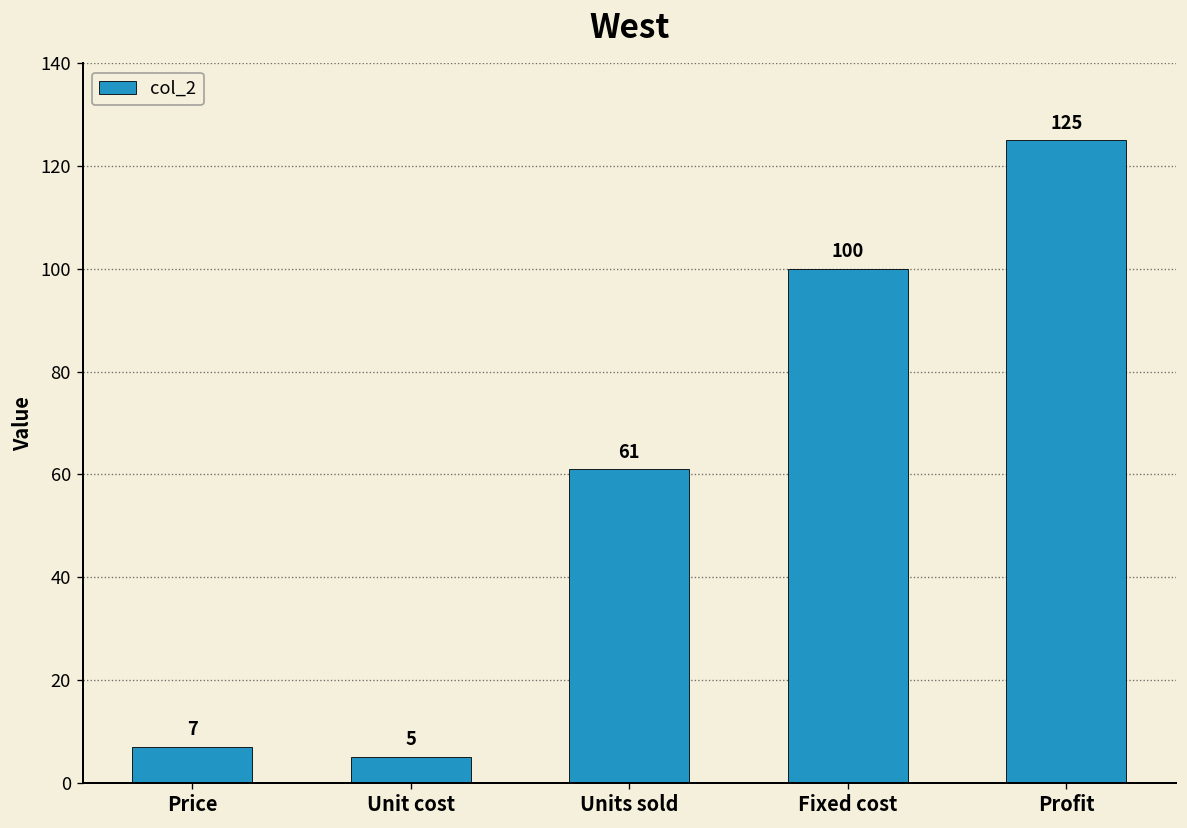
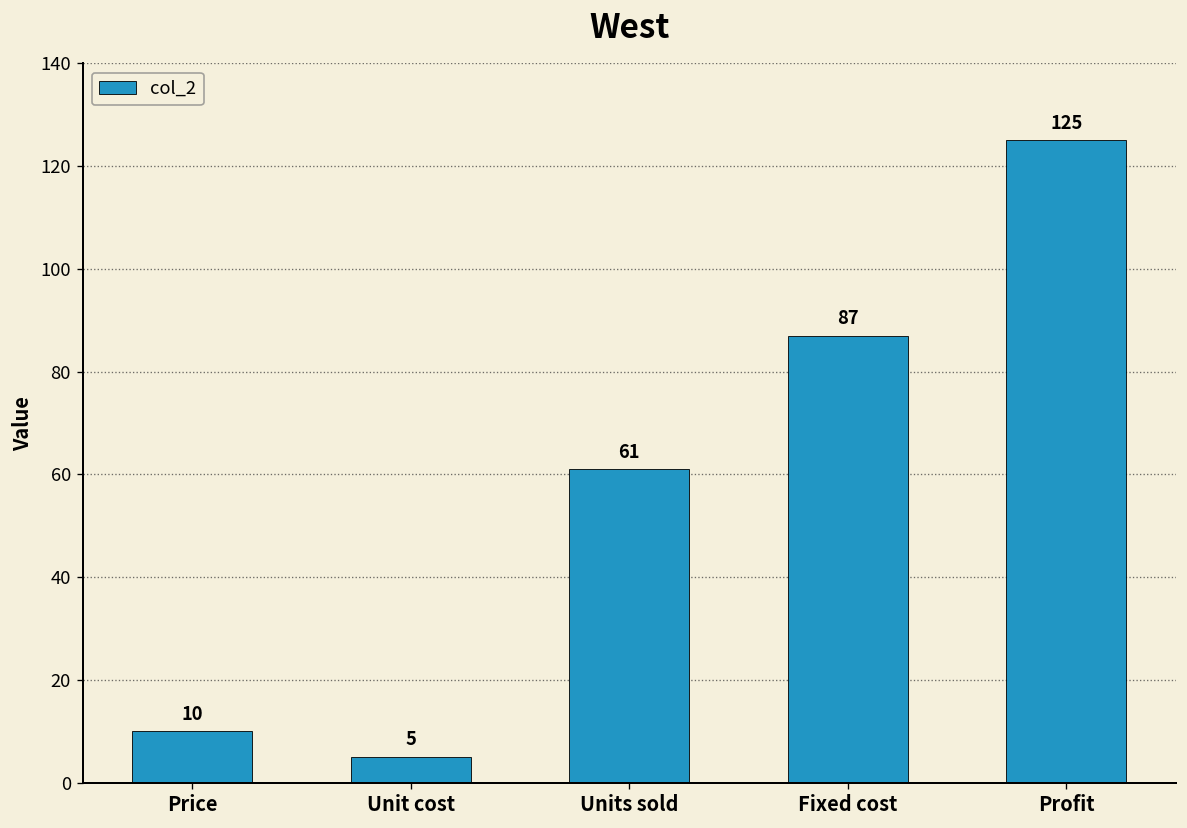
Price: 7 -> 10
Fixed cost: 100 -> 87
